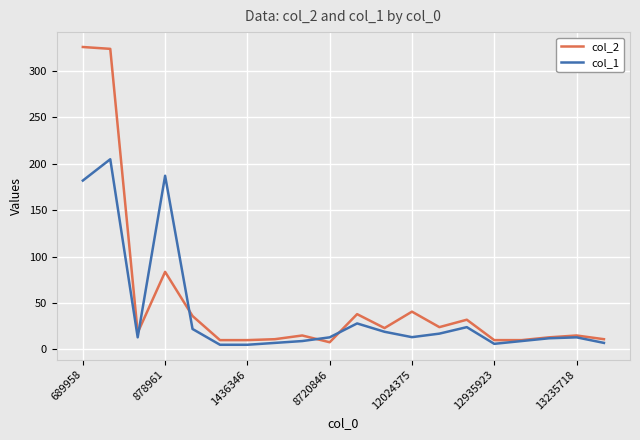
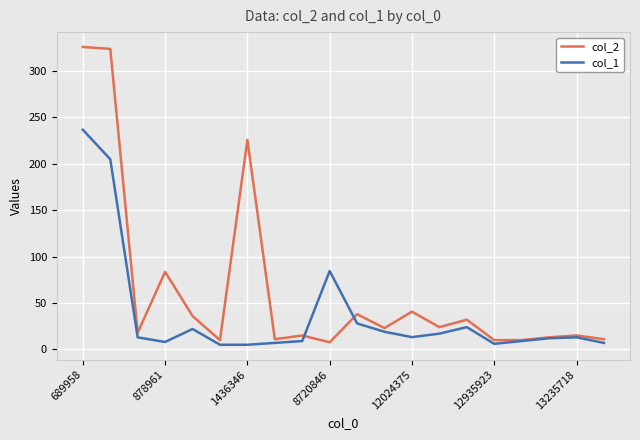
col_1, 689958: 180 -> 240
col_1, 878961: 190 -> 10
col_2, 1436346: 10 -> 230
col_1, 8720846: 10 -> 80
